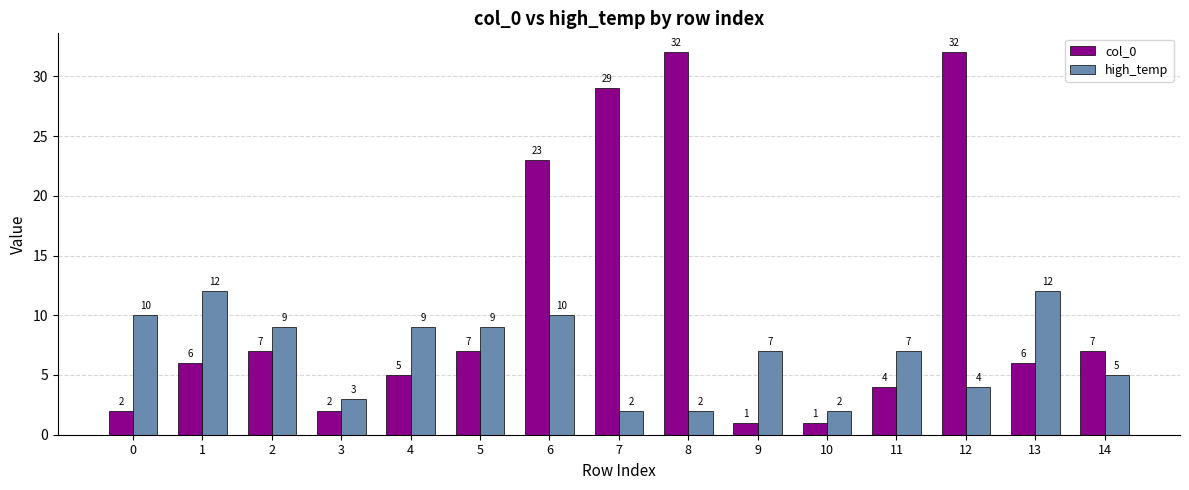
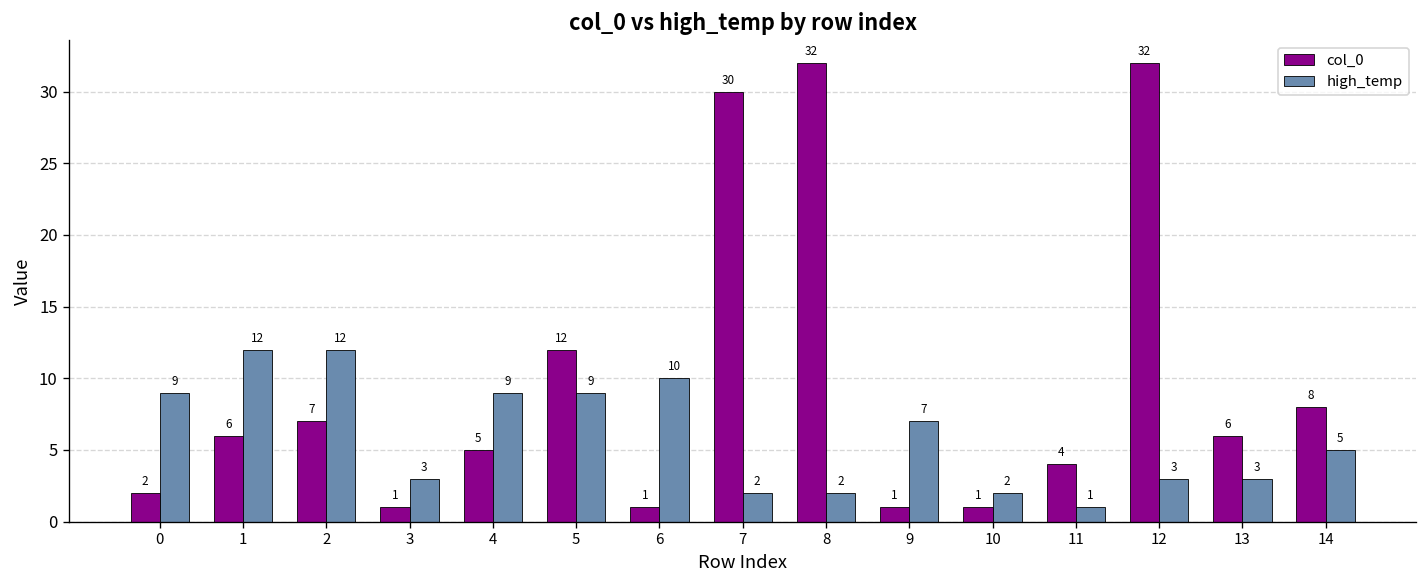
high_temp, 0: 10 -> 9
high_temp, 2: 9 -> 12
col_0, 3: 2 -> 1
col_0, 5: 7 -> 12
col_0, 6: 23 -> 1
col_0, 7: 29 -> 30
high_temp, 11: 7 -> 1
high_temp, 12: 4 -> 3
high_temp, 13: 12 -> 3
col_0, 14: 7 -> 8
